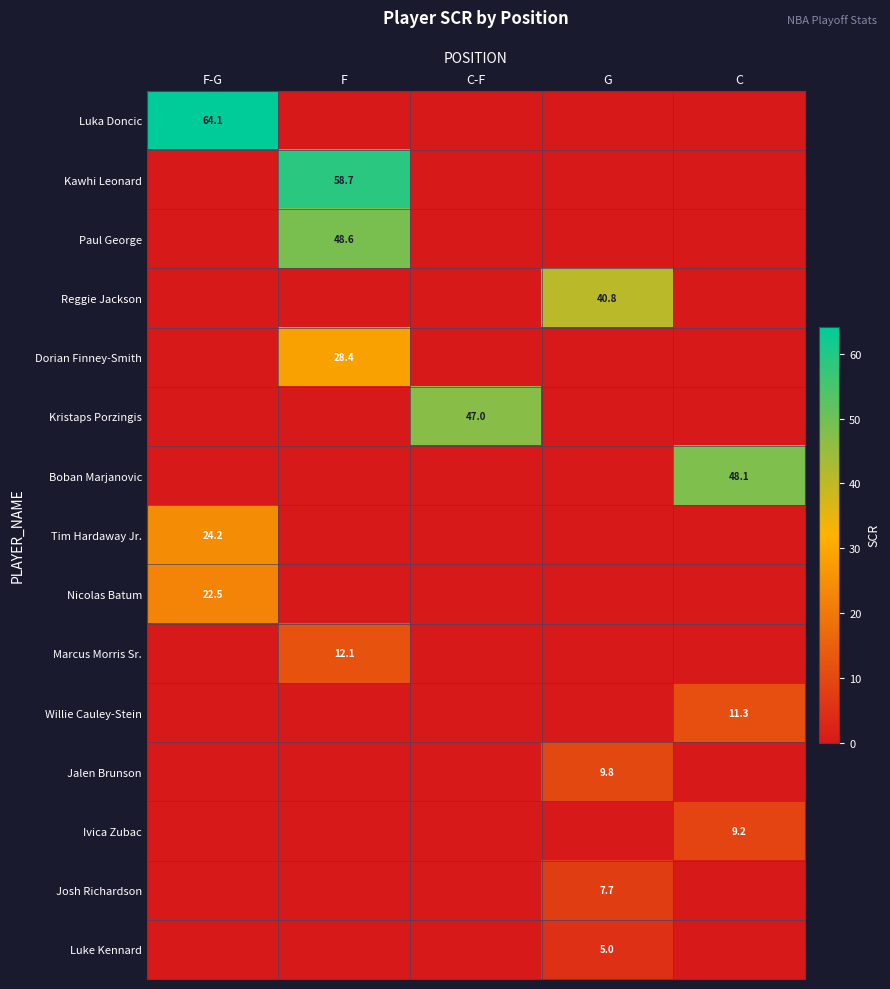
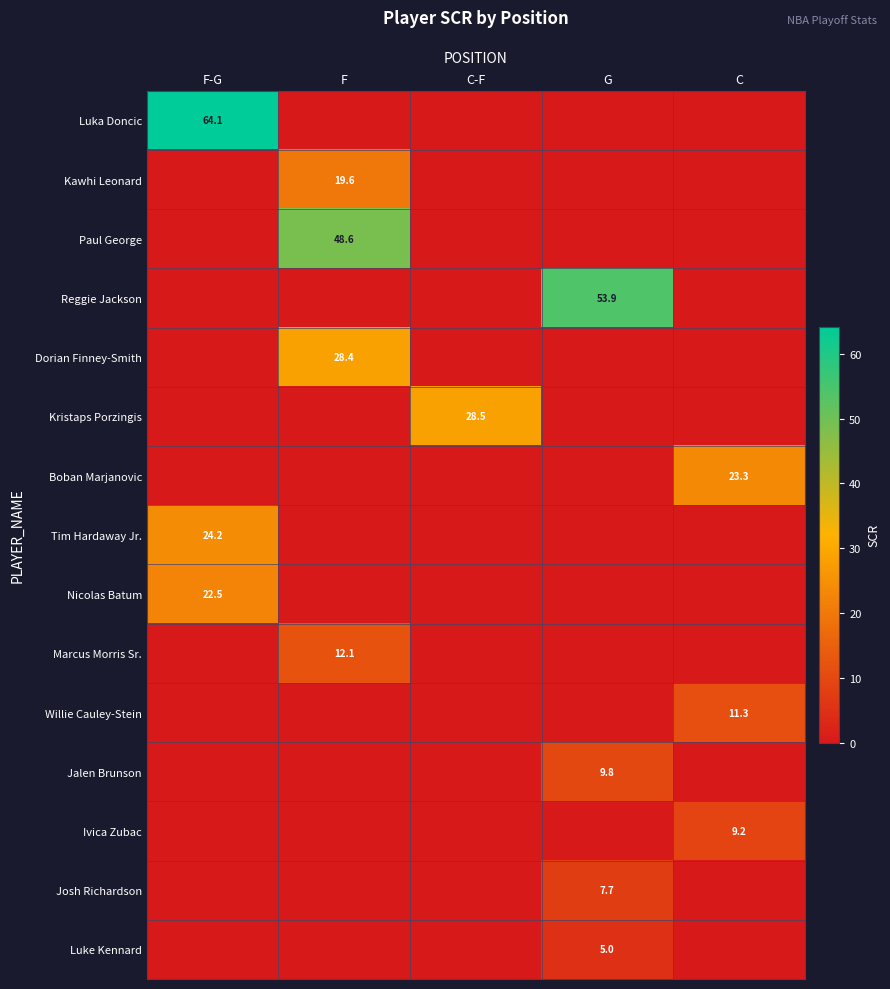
Kawhi Leonard, F: 58.7 -> 19.6
Reggie Jackson, G: 40.8 -> 53.9
Kristaps Porzingis, C-F: 47.0 -> 28.5
Boban Marjanovic, C: 48.1 -> 23.3
